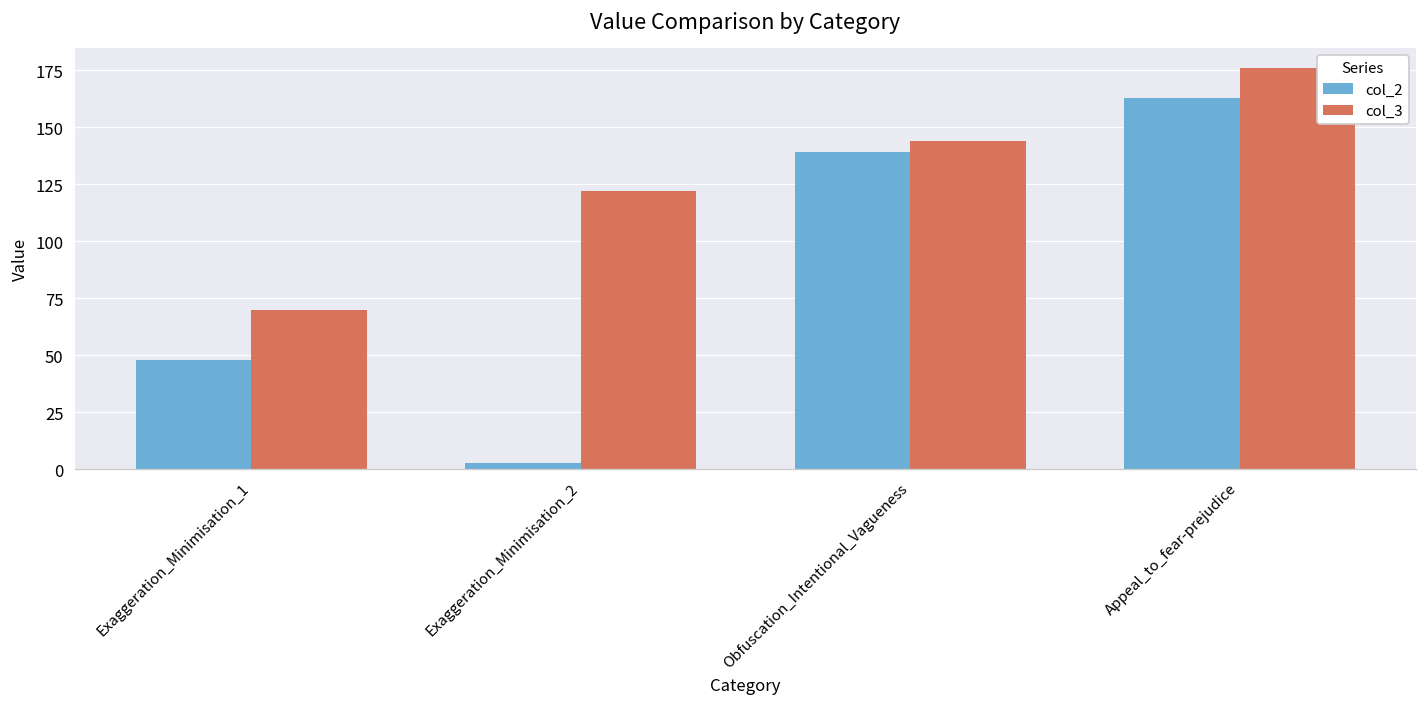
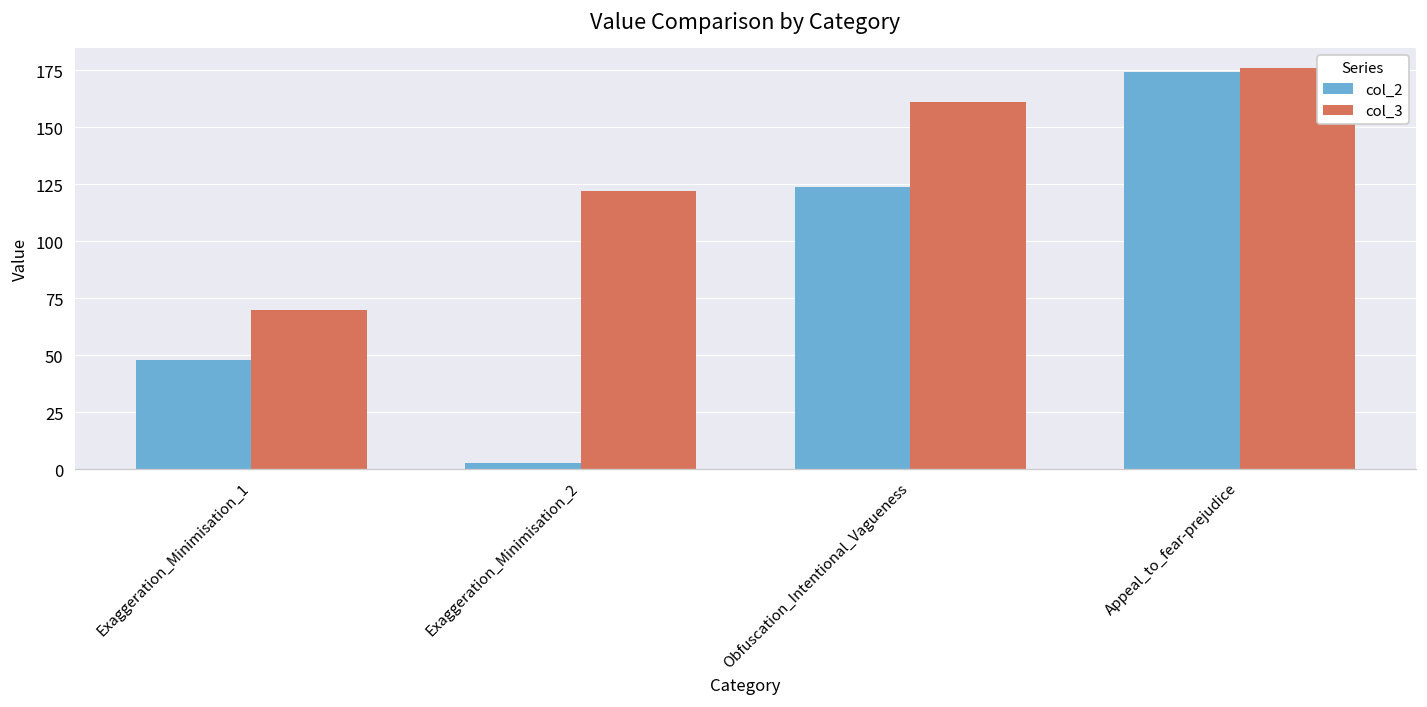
col_2, Obfuscation_Intentional_Vagueness: 139 -> 124
col_3, Obfuscation_Intentional_Vagueness: 144 -> 161
col_2, Appeal_to_fear-prejudice: 163 -> 174
